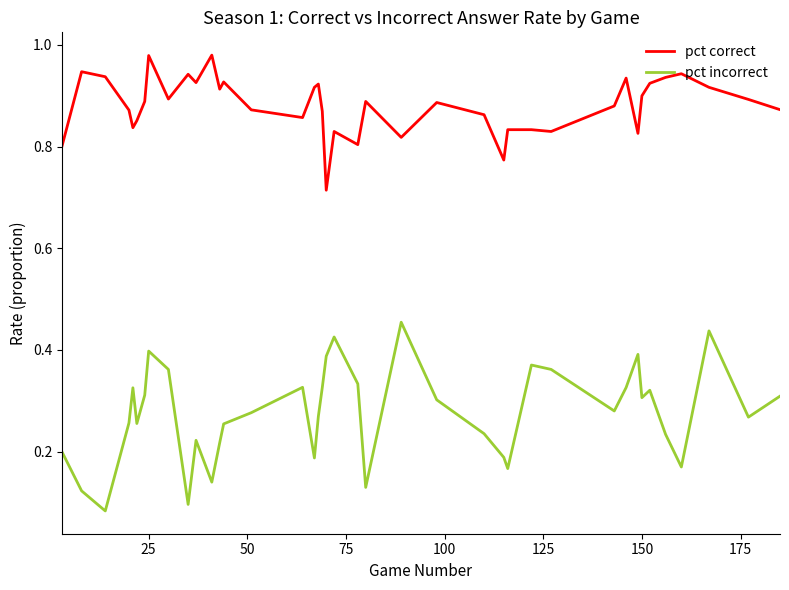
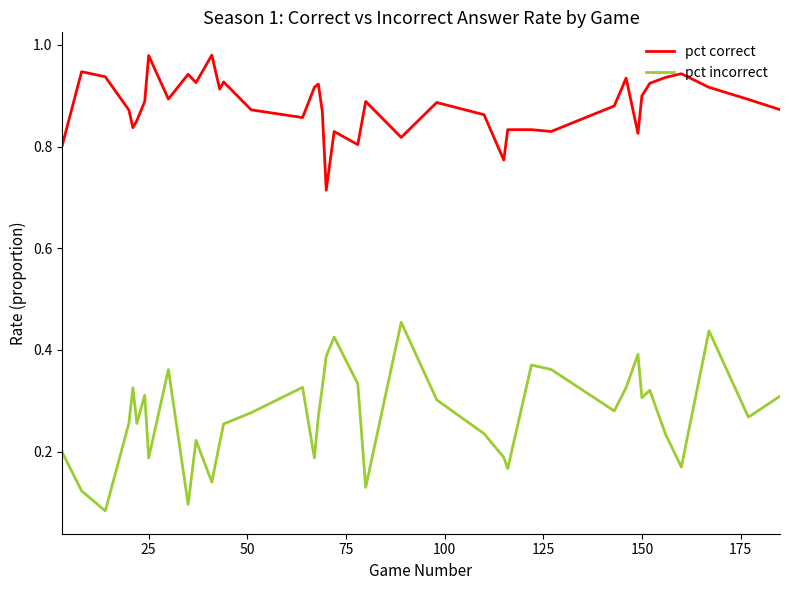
pct incorrect, 25: 0.40 -> 0.19
